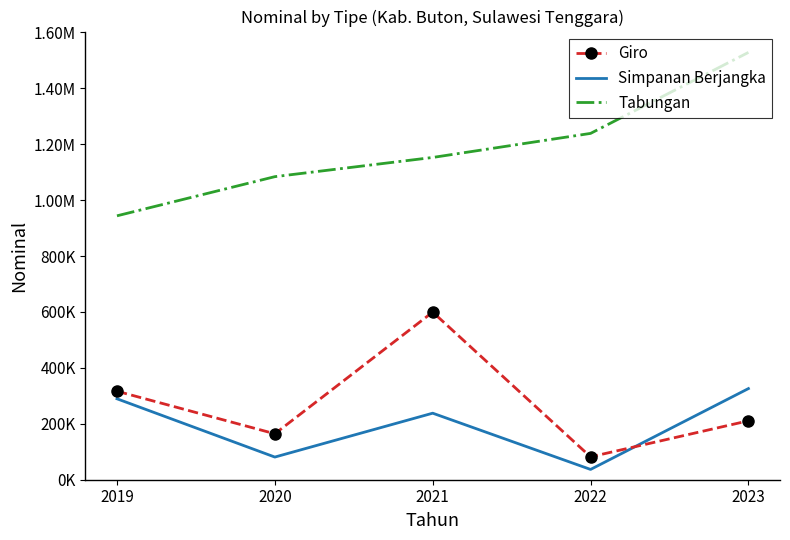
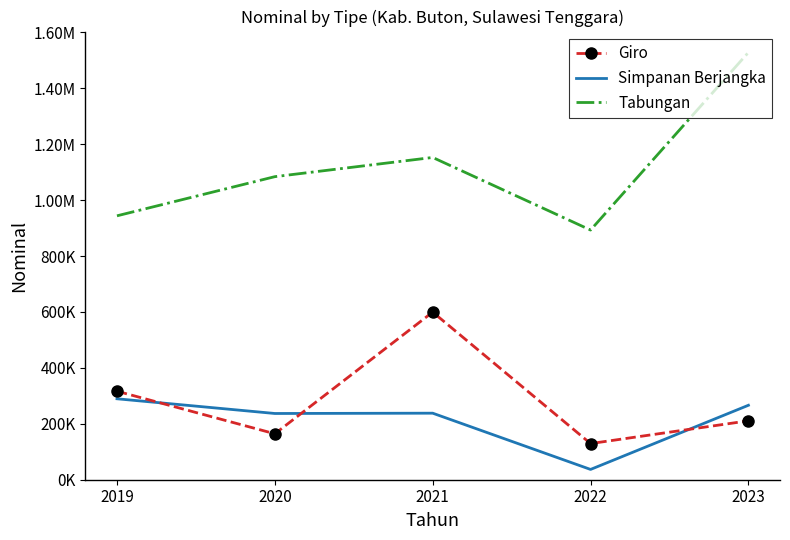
Simpanan Berjangka, 2020: 80000 -> 240000
Giro, 2022: 80000 -> 130000
Tabungan, 2022: 1240000 -> 890000
Simpanan Berjangka, 2023: 330000 -> 270000
